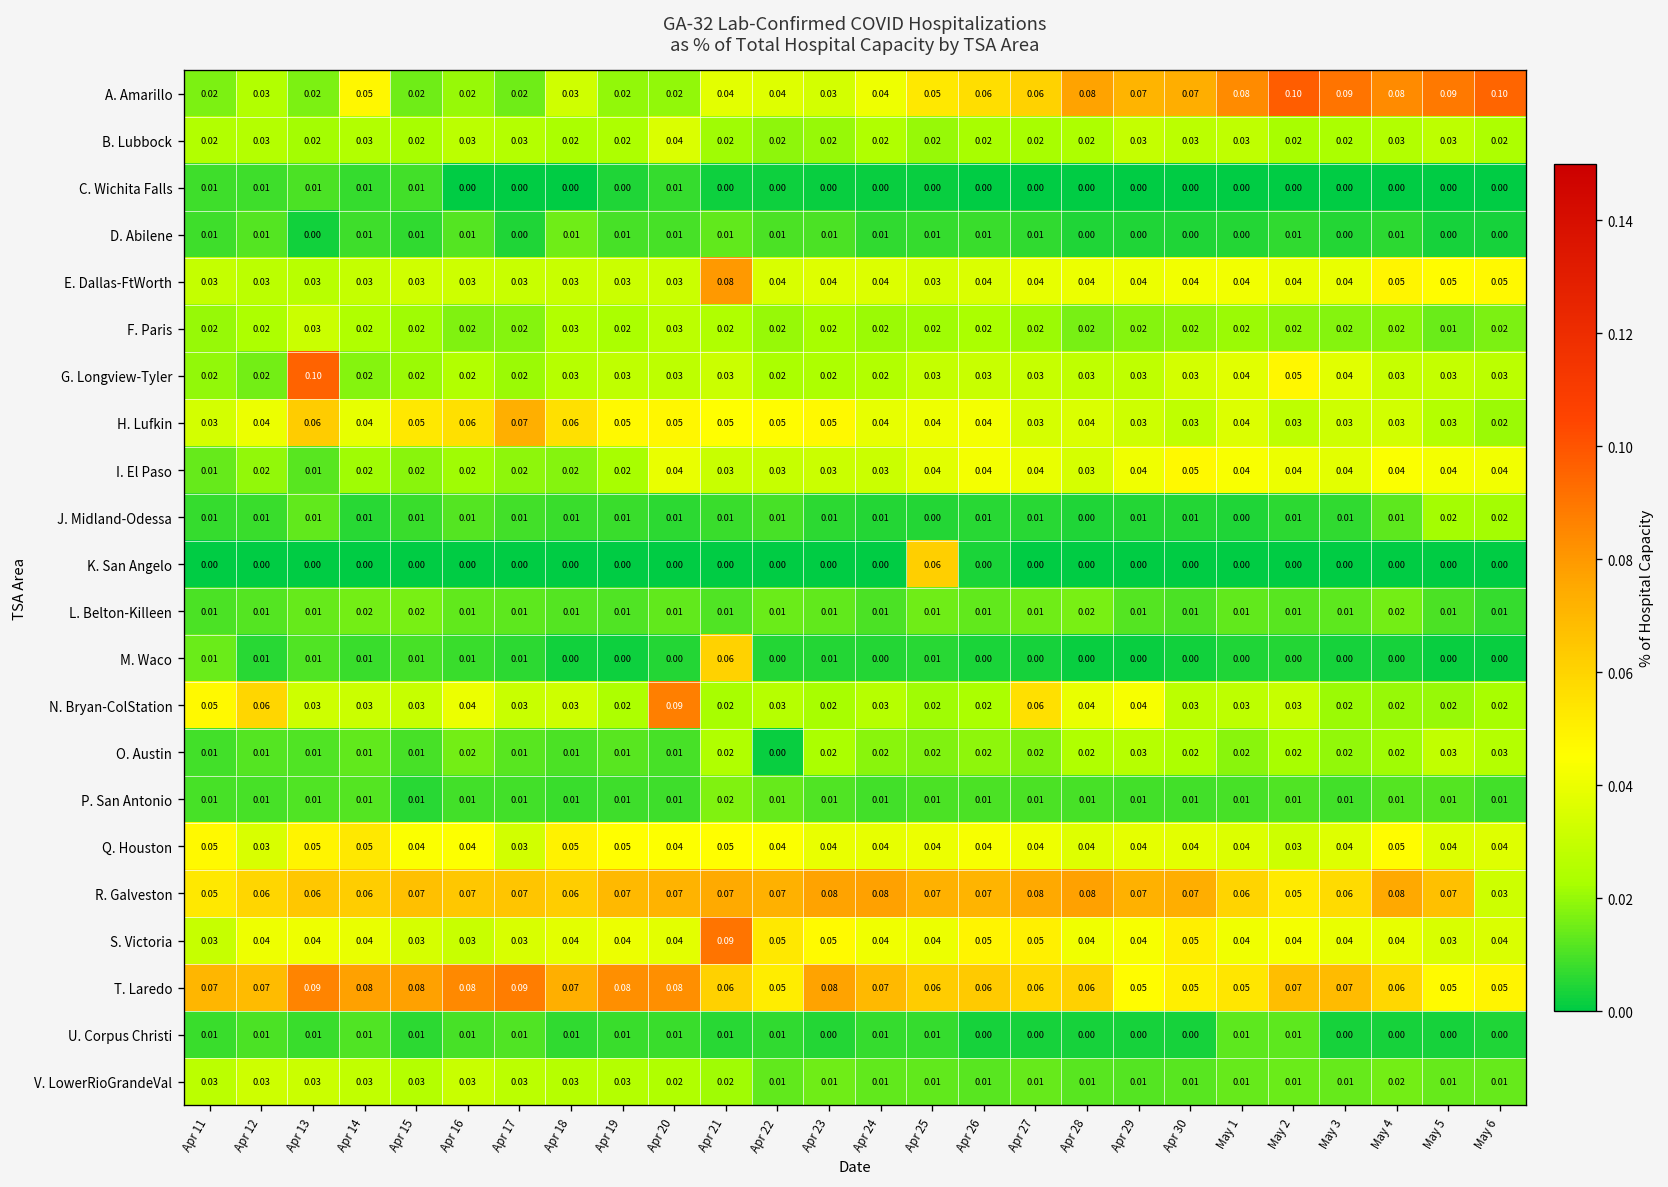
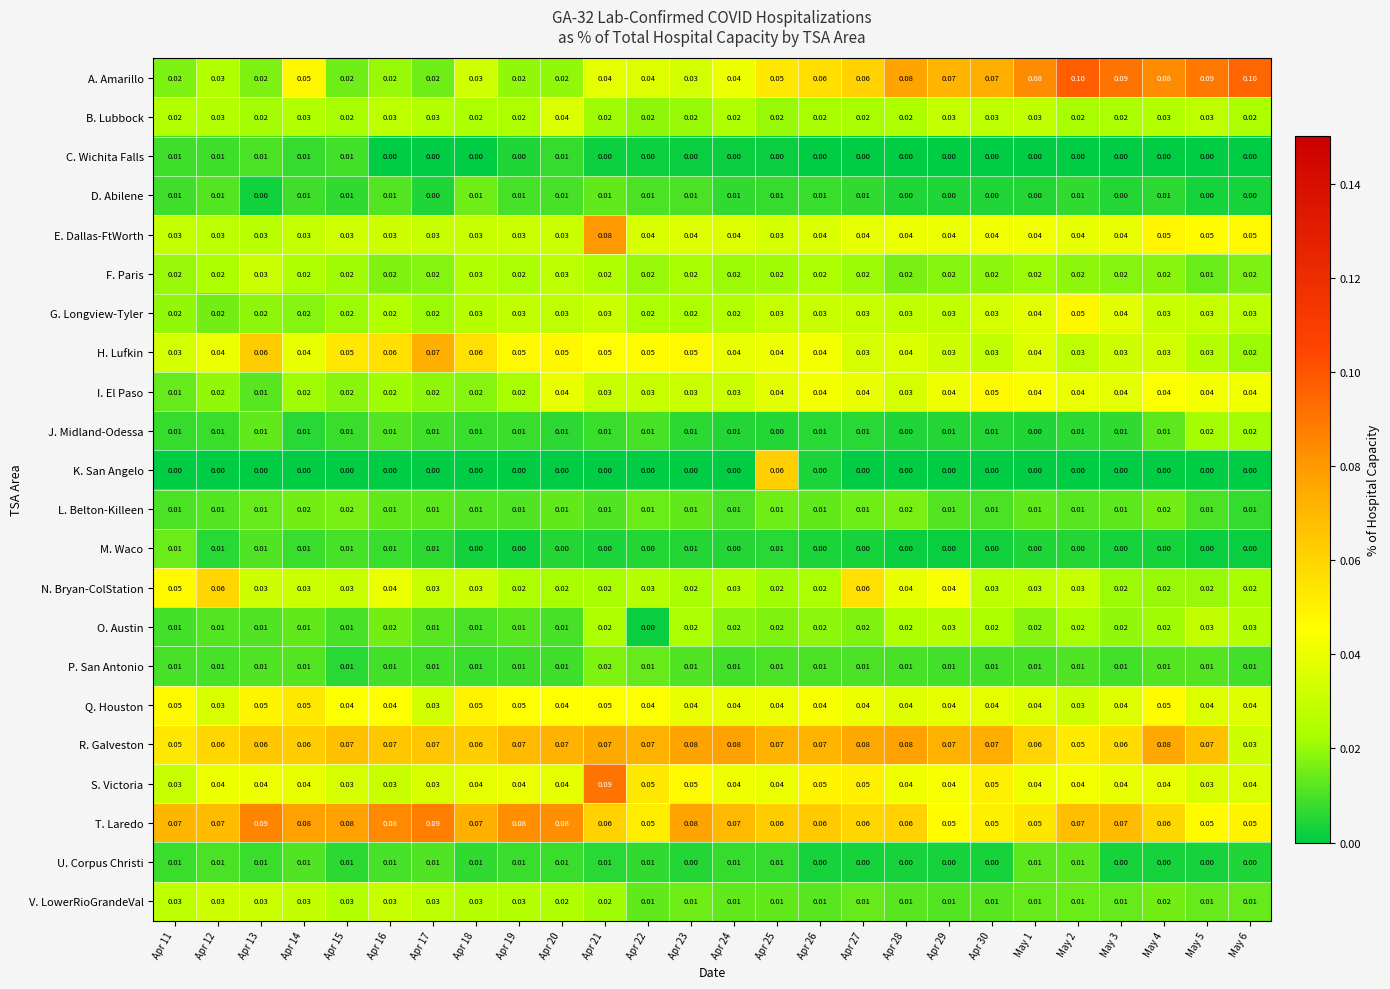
G. Longview-Tyler, Apr 13: 0.10 -> 0.02
M. Waco, Apr 21: 0.06 -> 0.00
N. Bryan-ColStation, Apr 20: 0.09 -> 0.02
